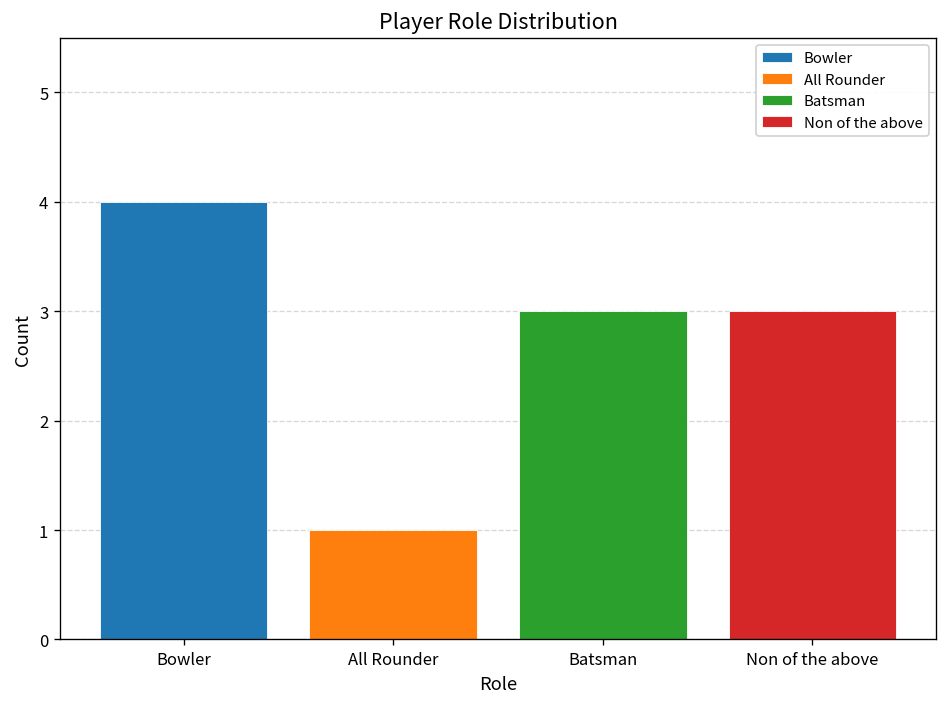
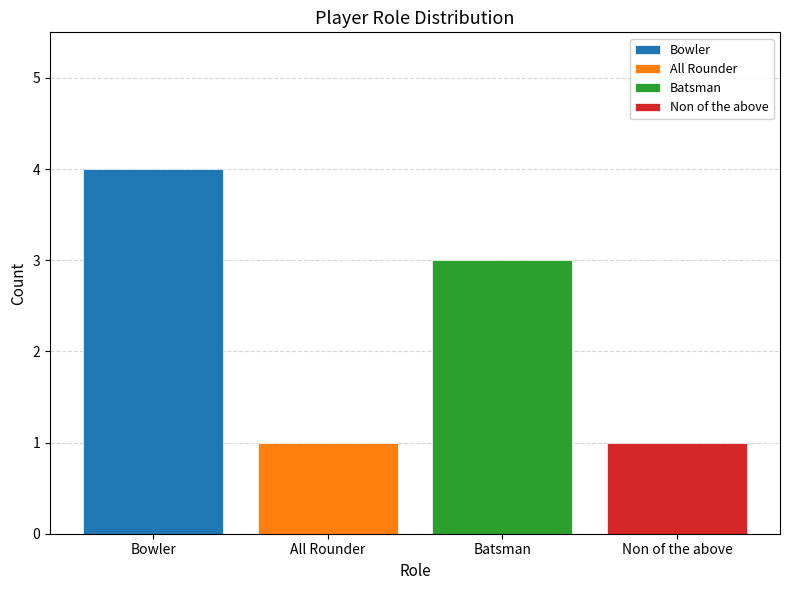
Non of the above, Non of the above: 3 -> 1
